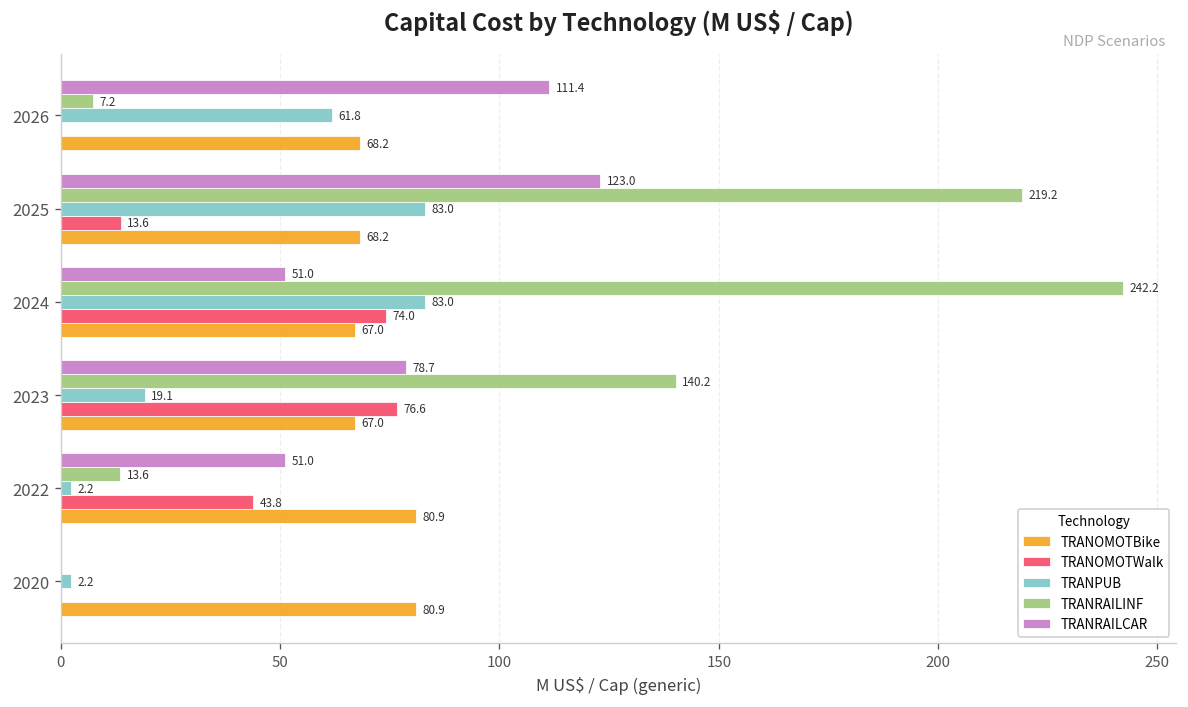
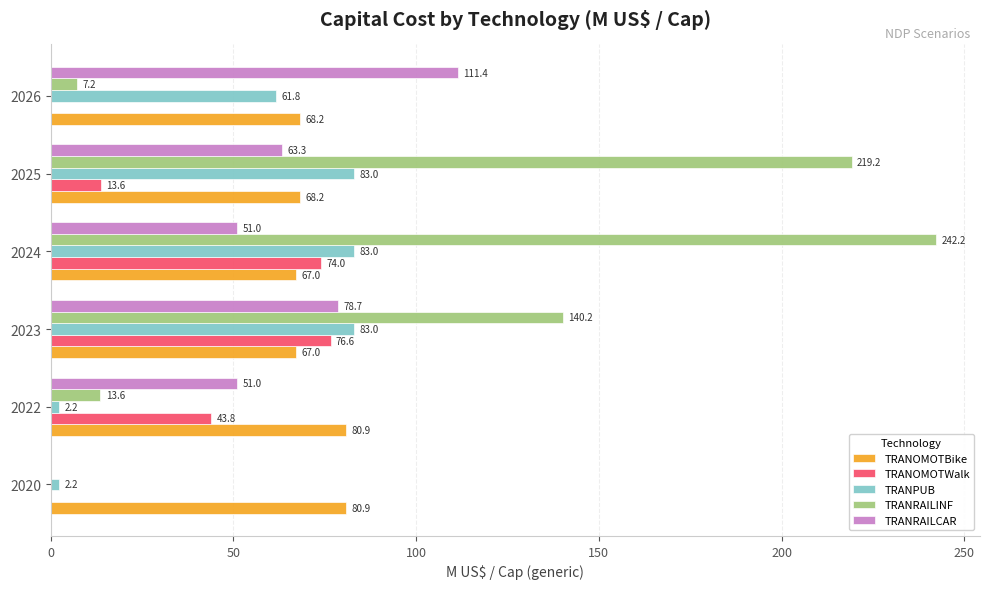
TRANRAILCAR, 2025: 123.0 -> 63.3
TRANPUB, 2023: 19.1 -> 83.0
